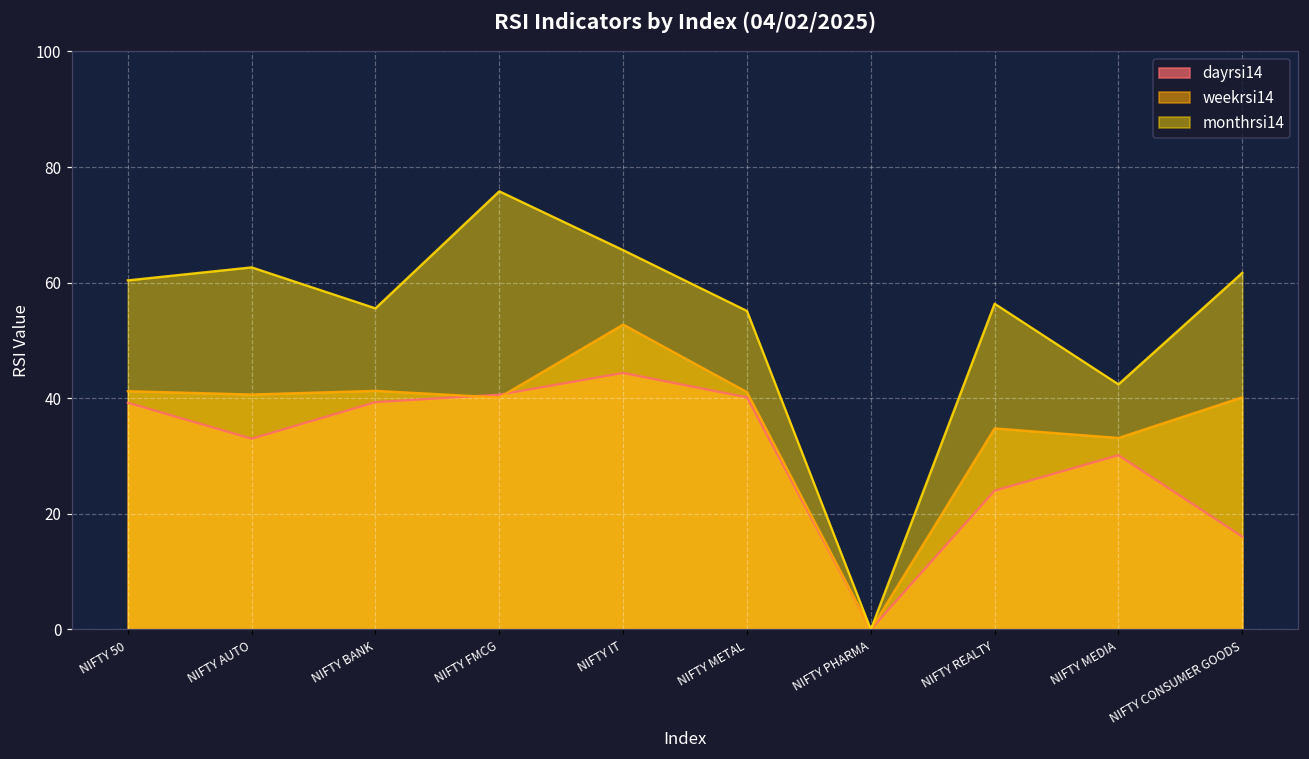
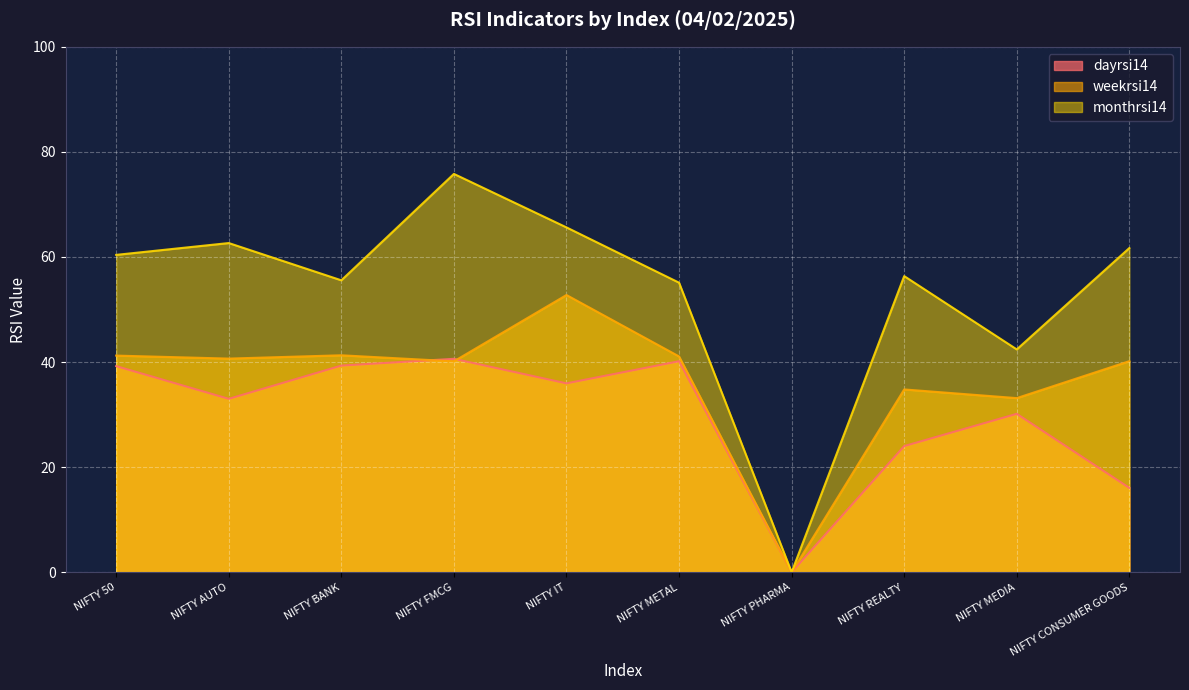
dayrsi14, NIFTY IT: 44 -> 36
